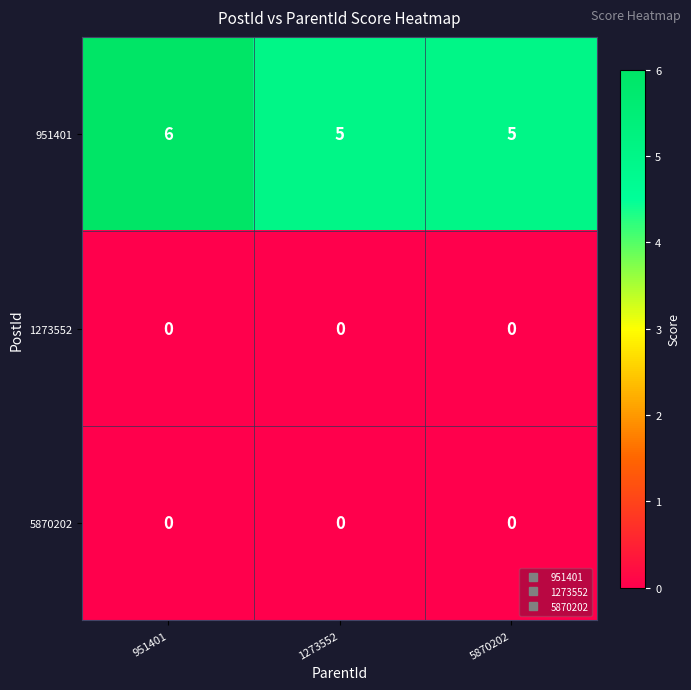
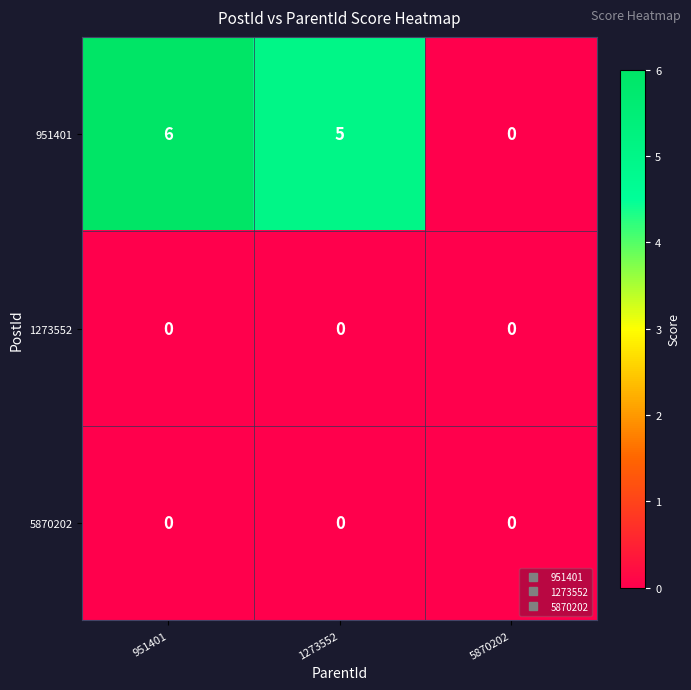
951401, 5870202: 5 -> 0
